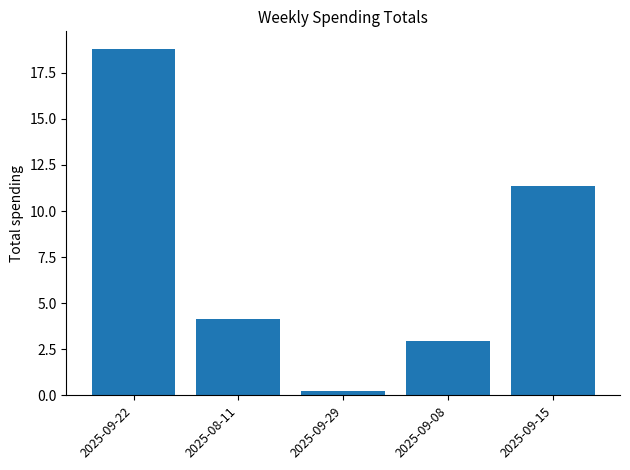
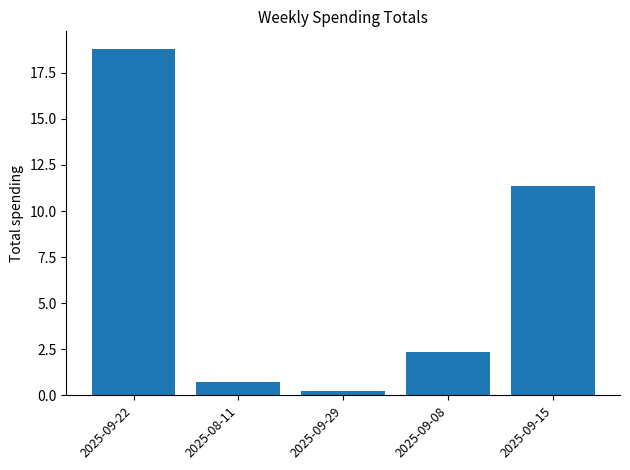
2025-08-11: 4.1 -> 0.7
2025-09-08: 2.9 -> 2.4
